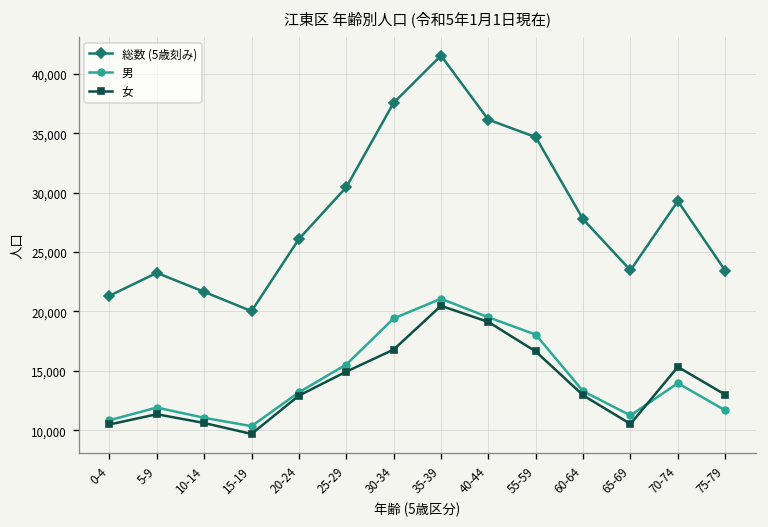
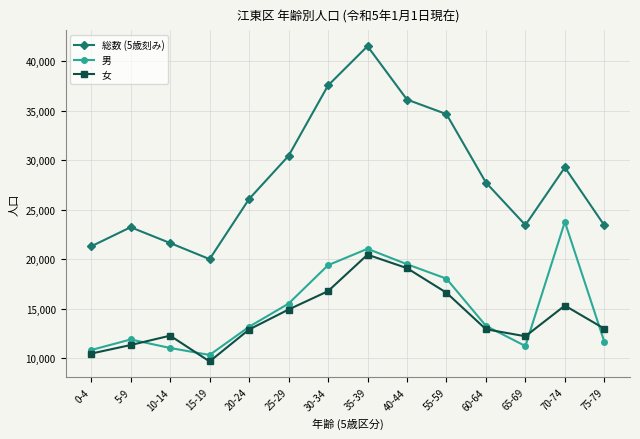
女, 10-14: 11,000 -> 12,000
女, 65-69: 11,000 -> 12,000
男, 70-74: 14,000 -> 24,000
